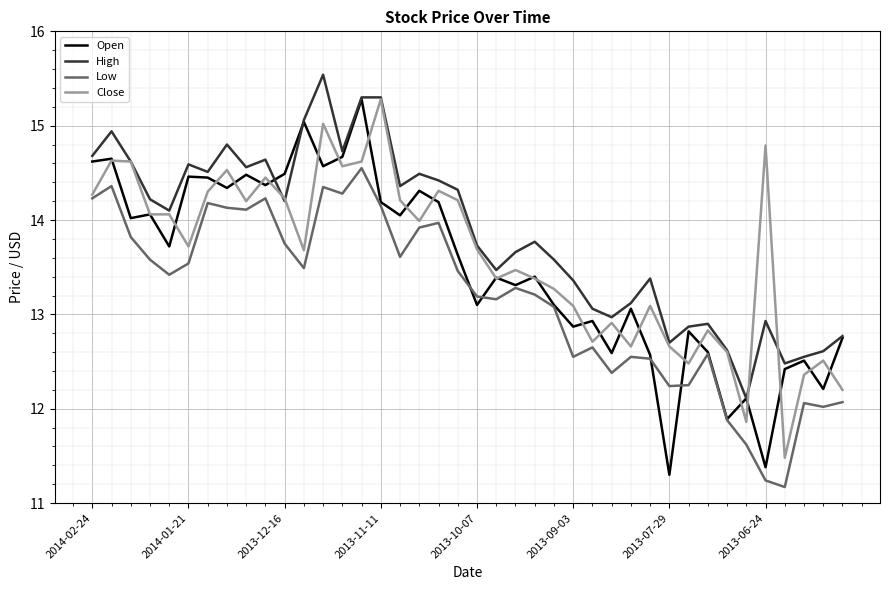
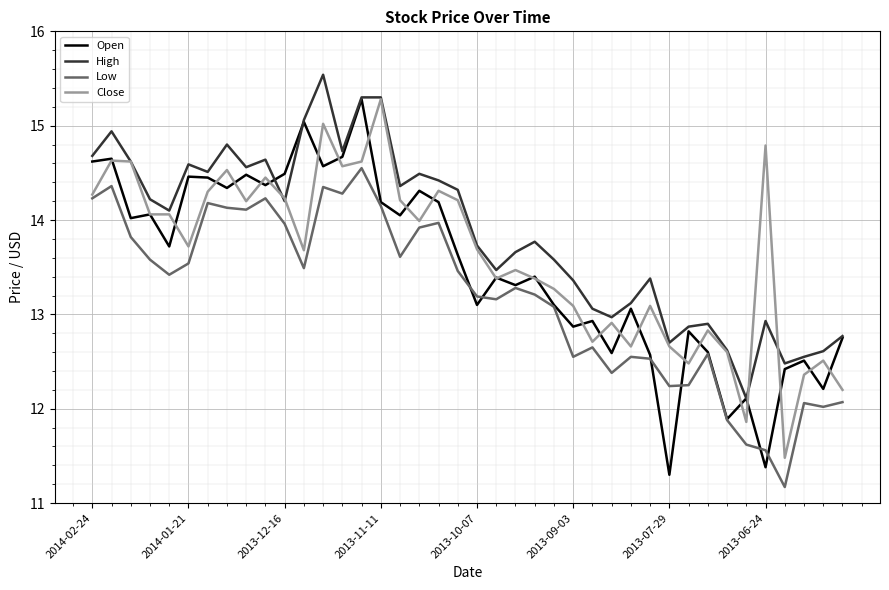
Low, 2013-12-16: 13.8 -> 14.0
Low, 2013-06-24: 11.2 -> 11.6
